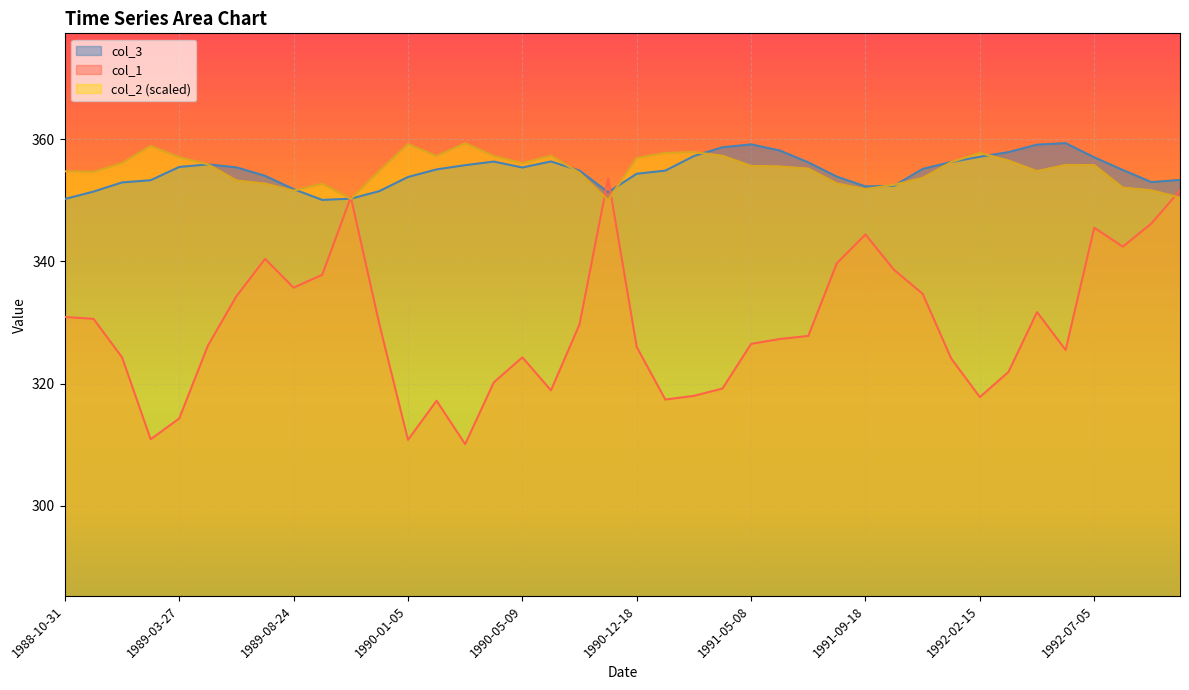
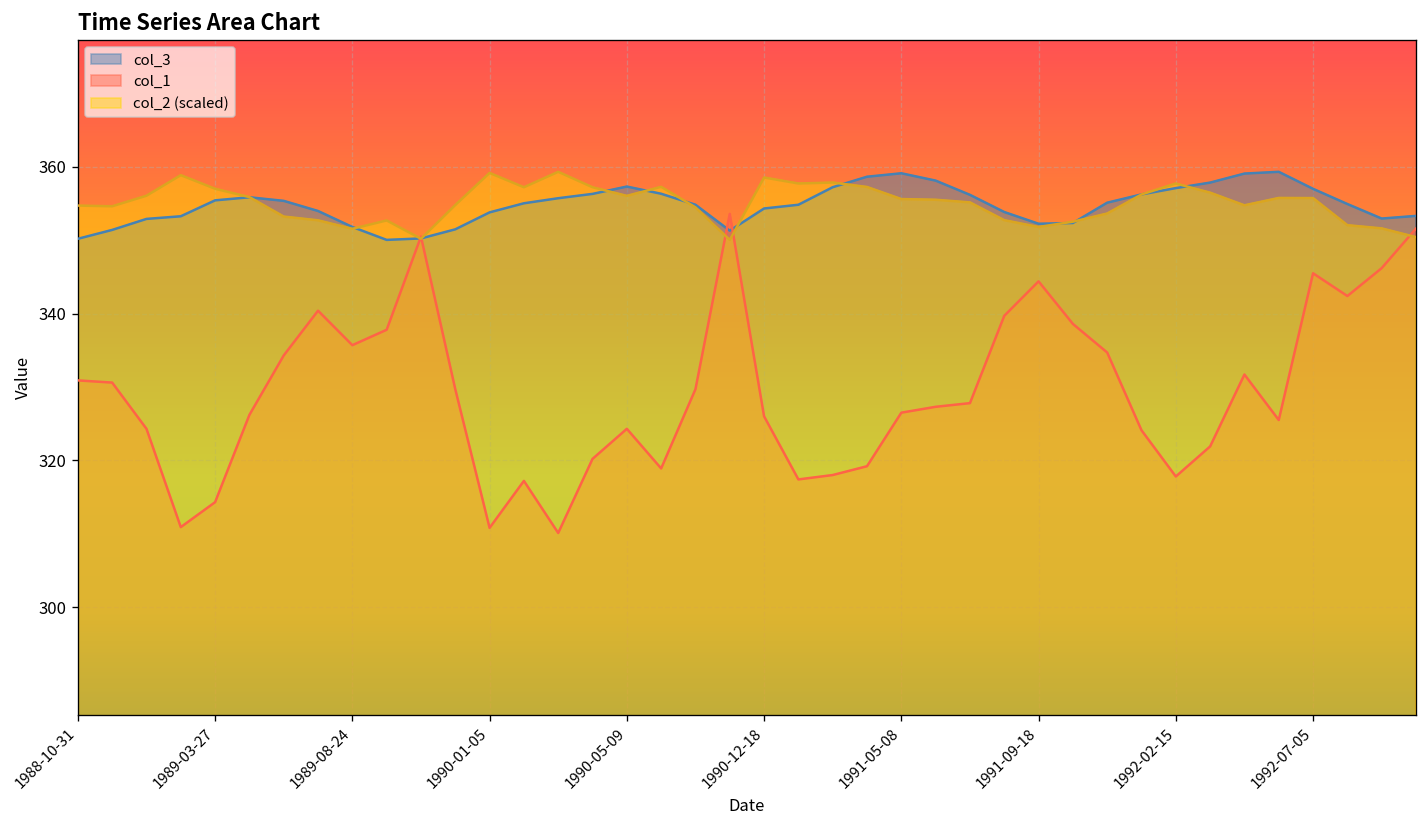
col_3, 1990-05-09: 355 -> 357
col_2 (scaled), 1990-12-18: 357 -> 359
